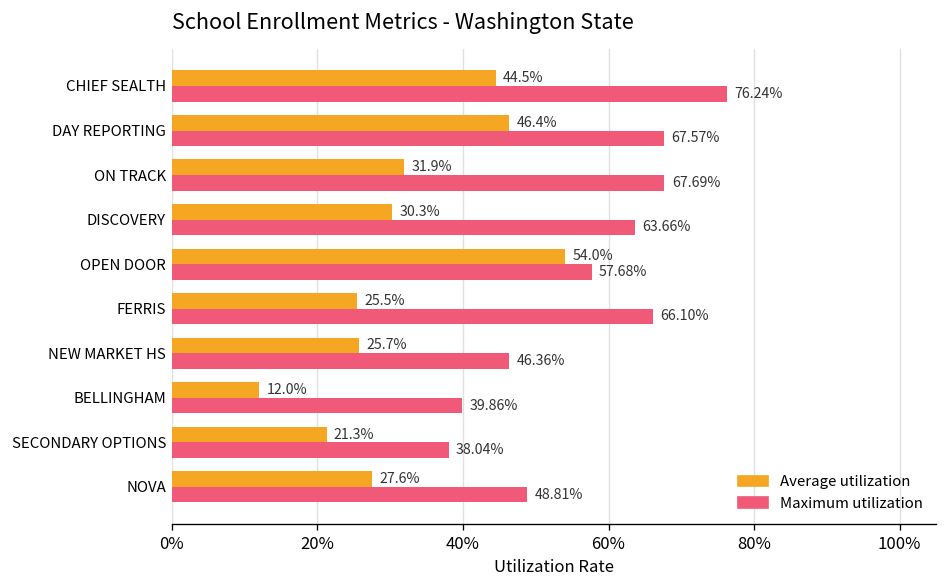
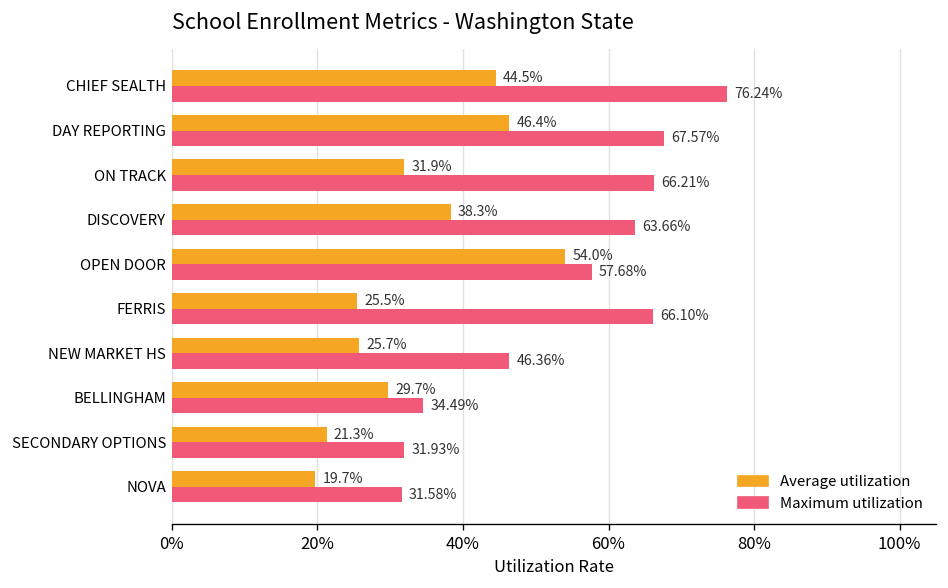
Maximum utilization, ON TRACK: 67.69% -> 66.21%
Average utilization, DISCOVERY: 30.3% -> 38.3%
Average utilization, BELLINGHAM: 12.0% -> 29.7%
Maximum utilization, BELLINGHAM: 39.86% -> 34.49%
Maximum utilization, SECONDARY OPTIONS: 38.04% -> 31.93%
Average utilization, NOVA: 27.6% -> 19.7%
Maximum utilization, NOVA: 48.81% -> 31.58%
